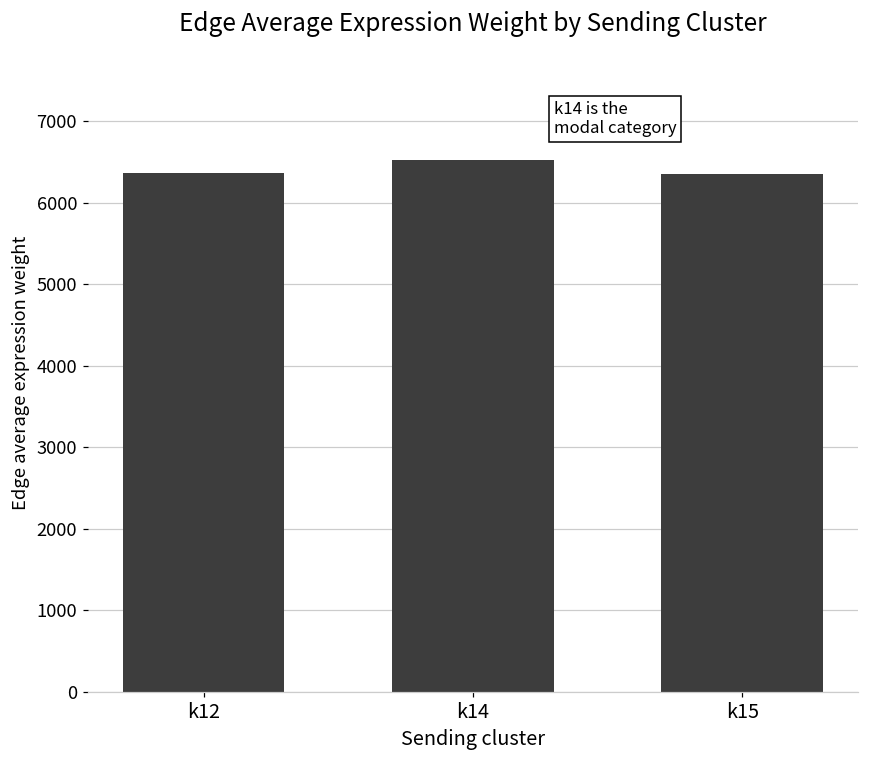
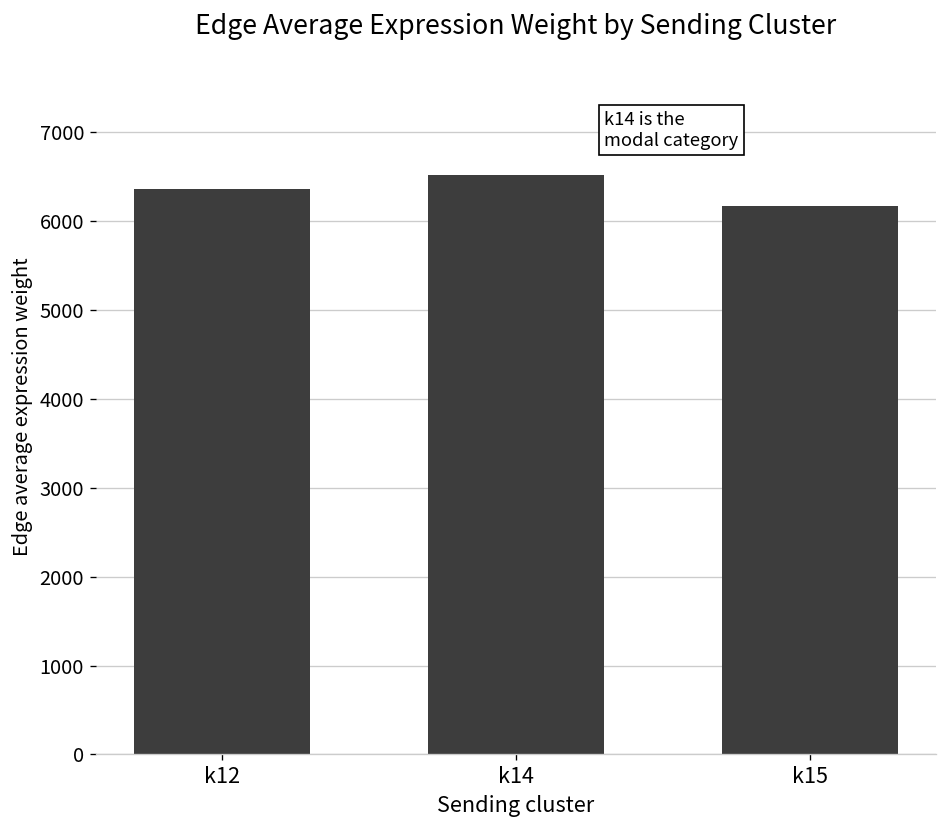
k15: 6300 -> 6200
